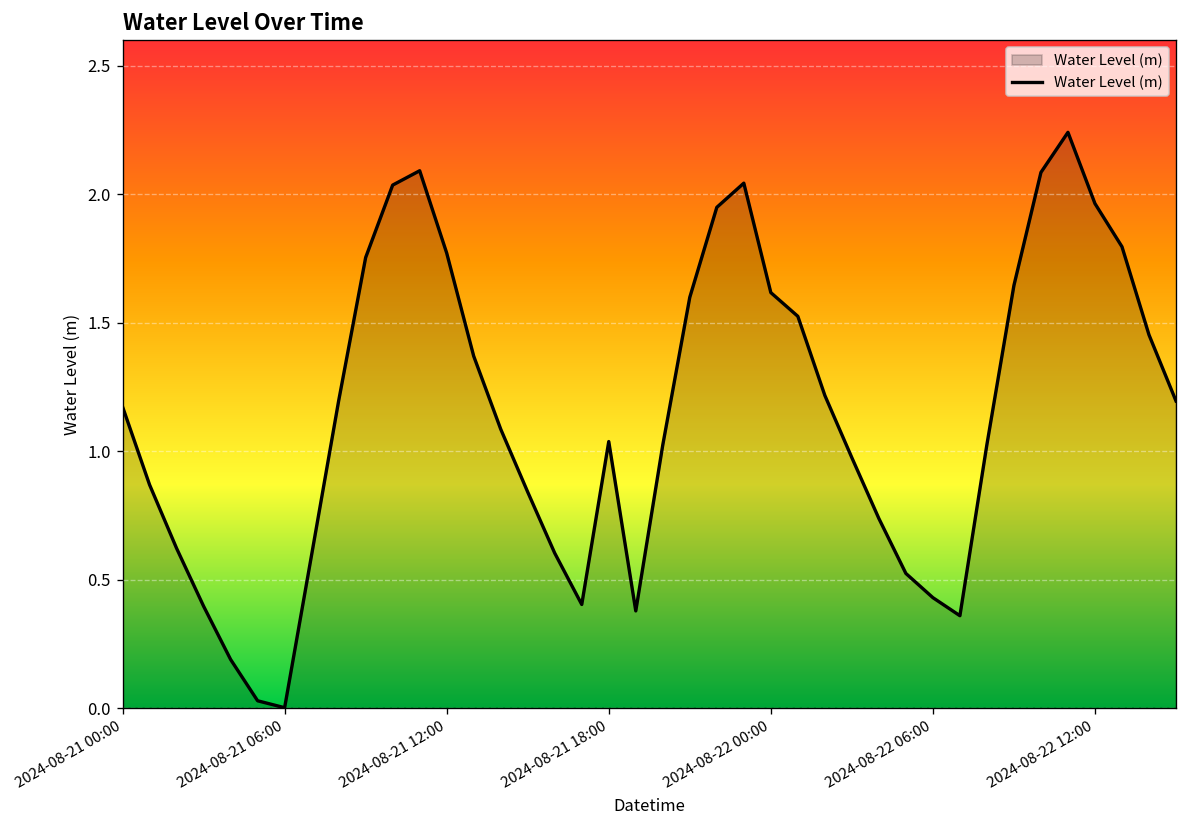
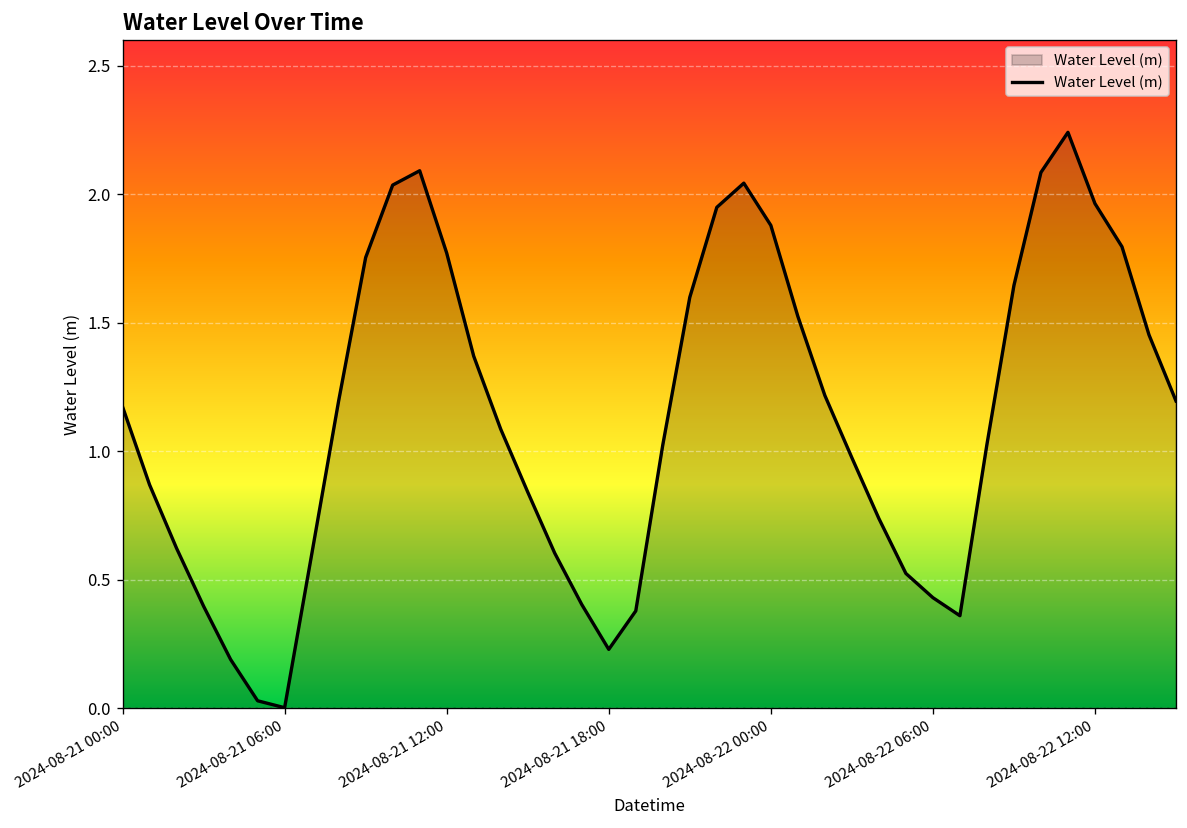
2024-08-21 18:00: 1.04 -> 0.23
2024-08-22 00:00: 1.62 -> 1.88
